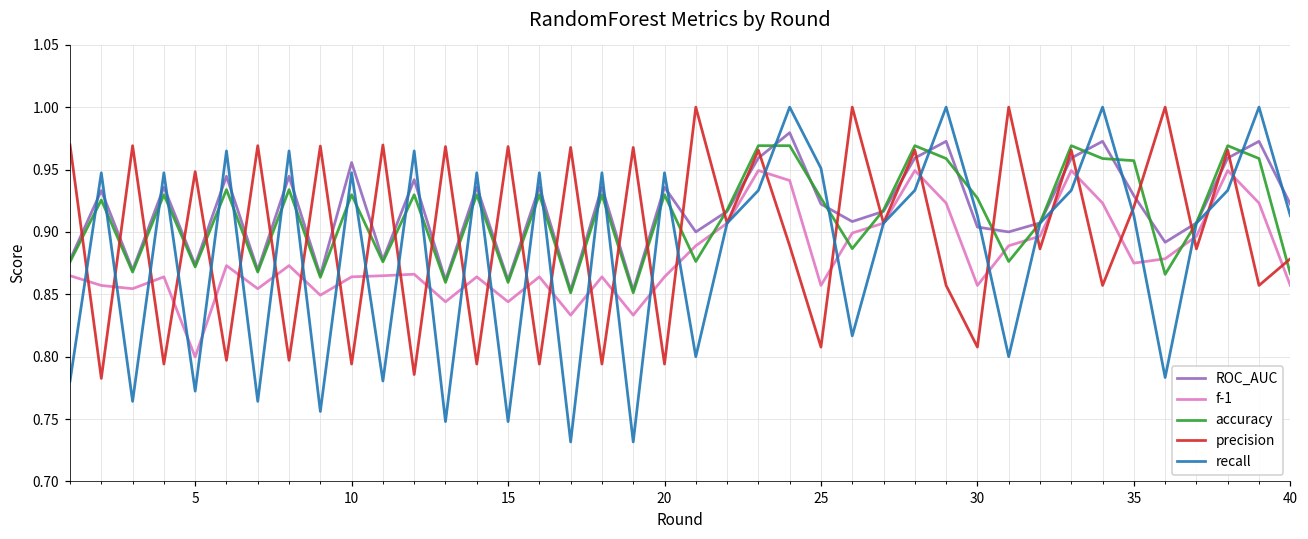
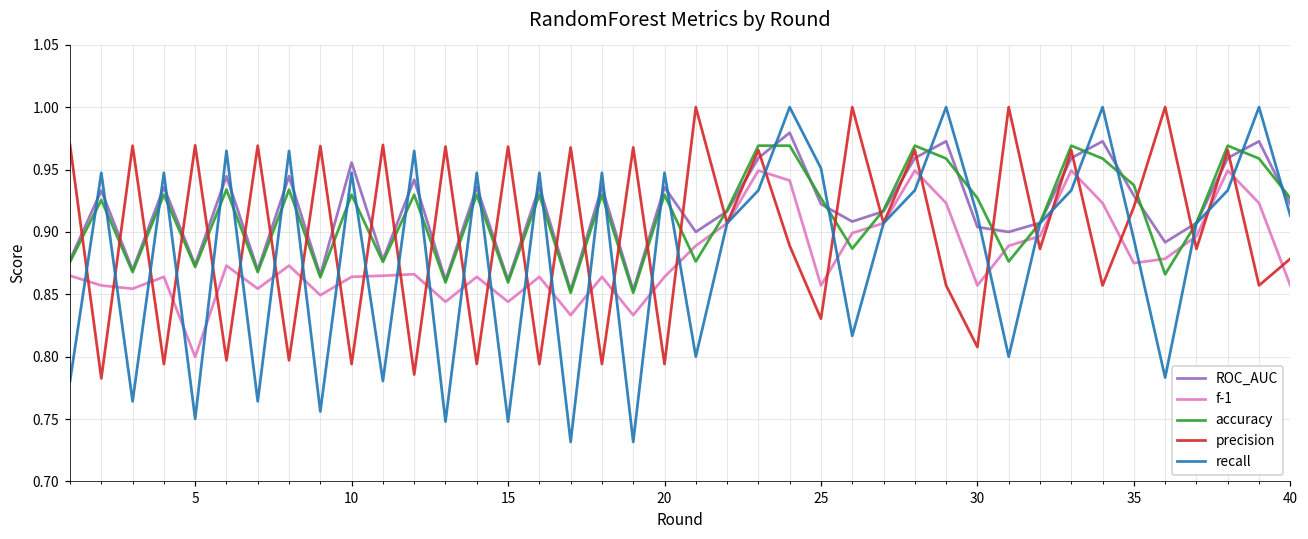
precision, 5: 0.948 -> 0.969
recall, 5: 0.772 -> 0.750
precision, 25: 0.808 -> 0.830
accuracy, 35: 0.957 -> 0.938
recall, 35: 0.913 -> 0.894
accuracy, 40: 0.867 -> 0.927
